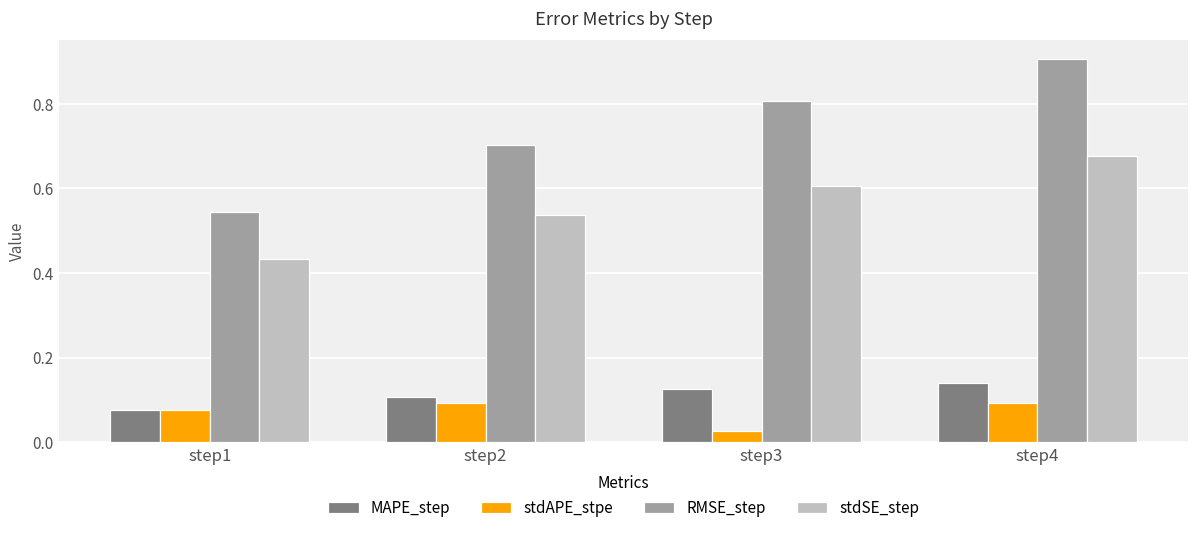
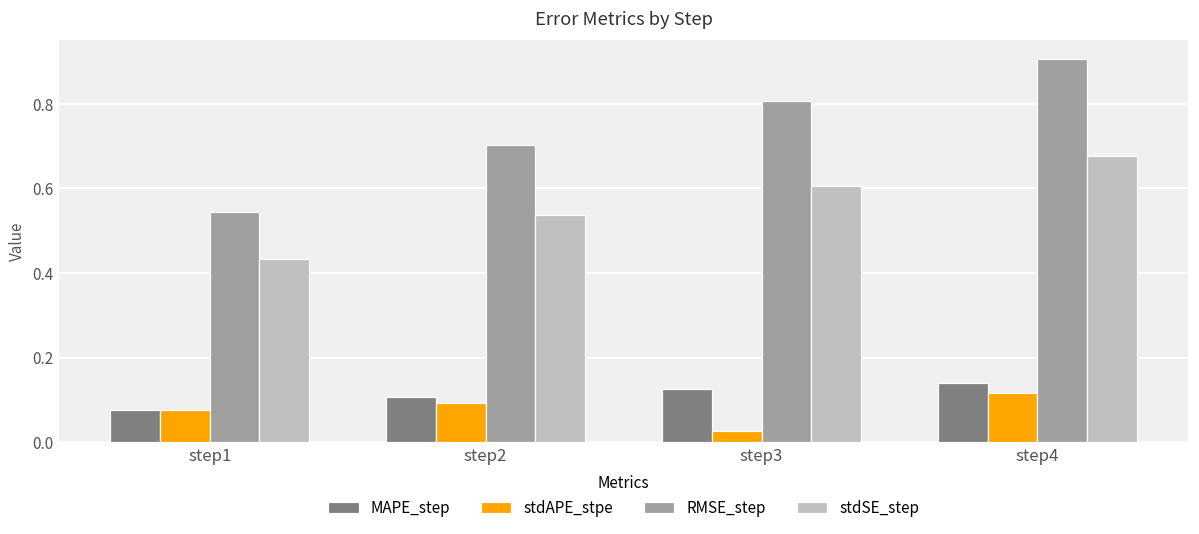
stdAPE_stpe, step4: 0.09 -> 0.12
